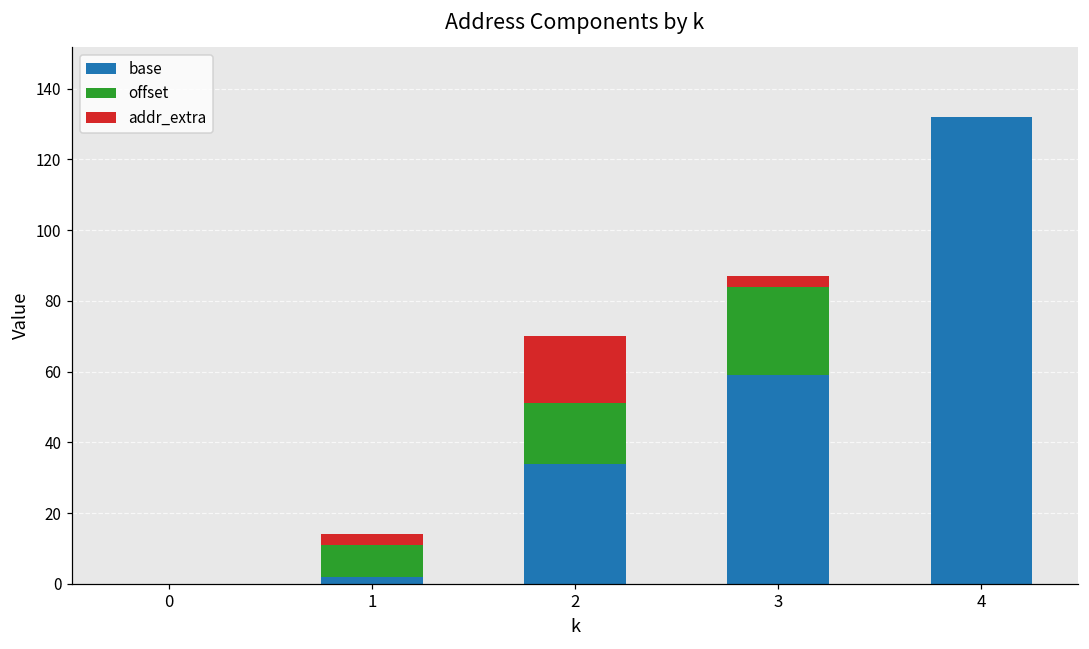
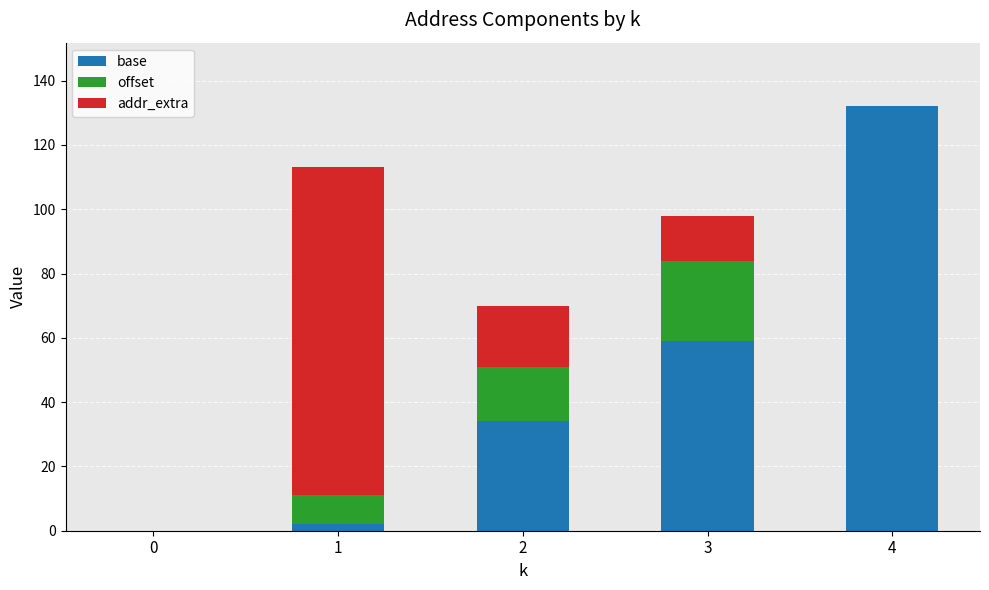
addr_extra, 1: 3 -> 102
addr_extra, 3: 3 -> 14
